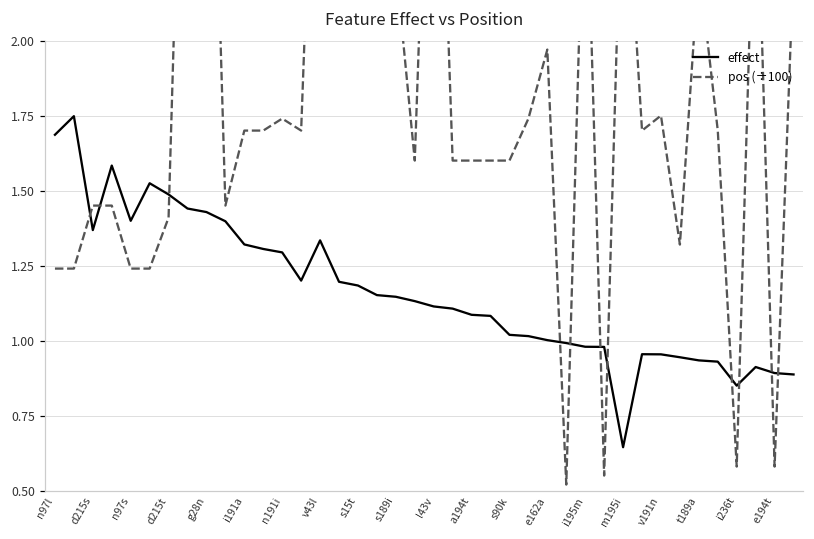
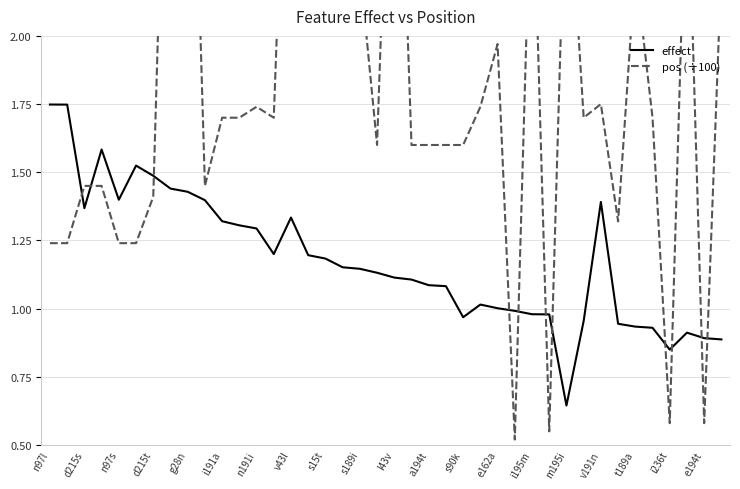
effect, n97l: 1.69 -> 1.75
effect, s90k: 1.02 -> 0.97
effect, v191n: 0.95 -> 1.39
